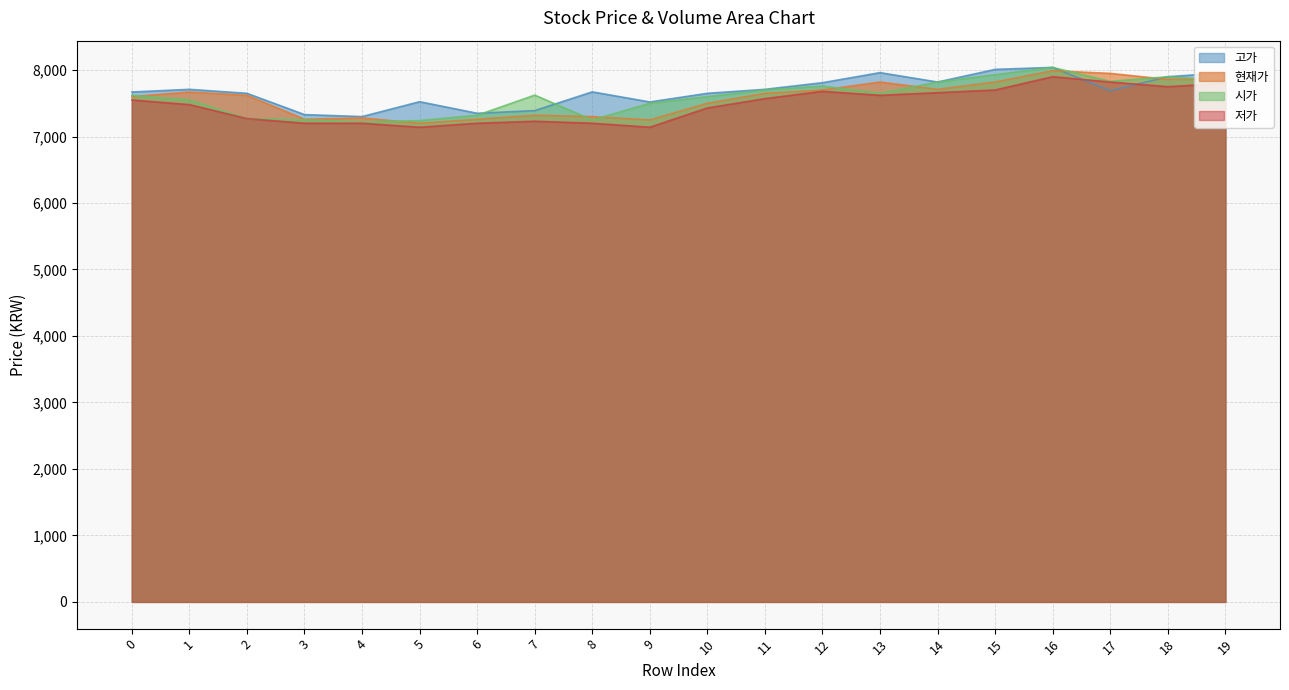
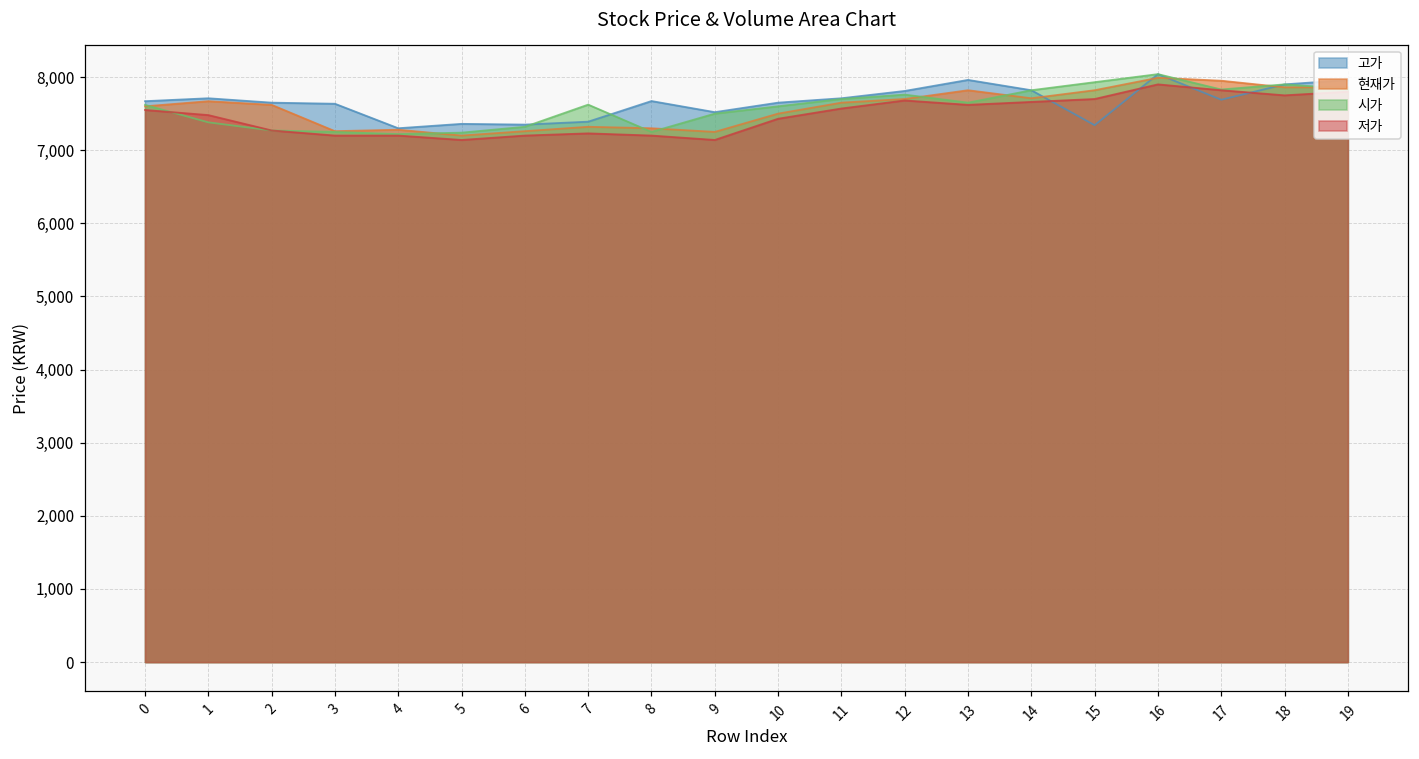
시가, 1: 7,600 -> 7,400
고가, 3: 7,300 -> 7,600
고가, 5: 7,500 -> 7,400
고가, 15: 8,000 -> 7,300
